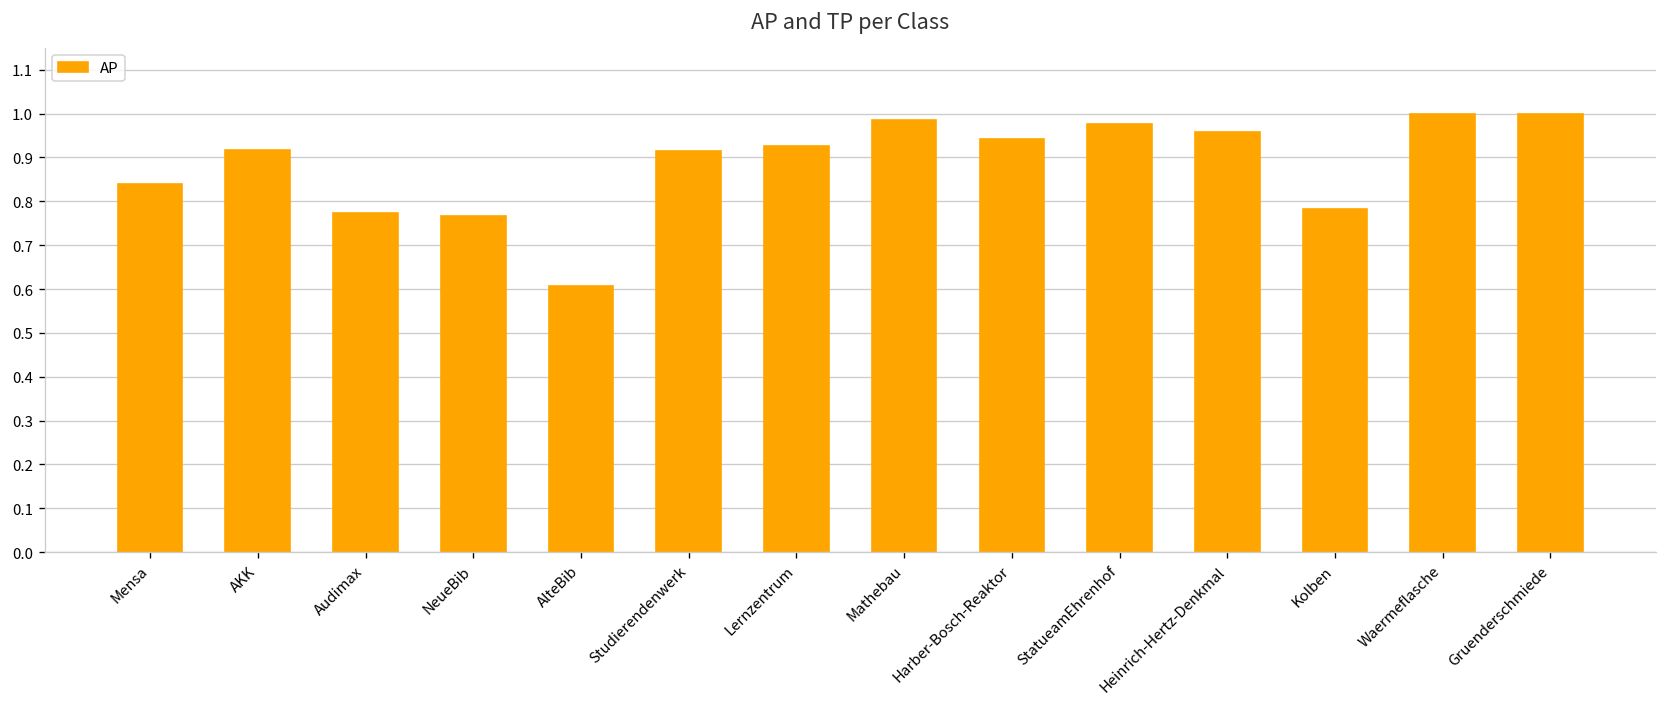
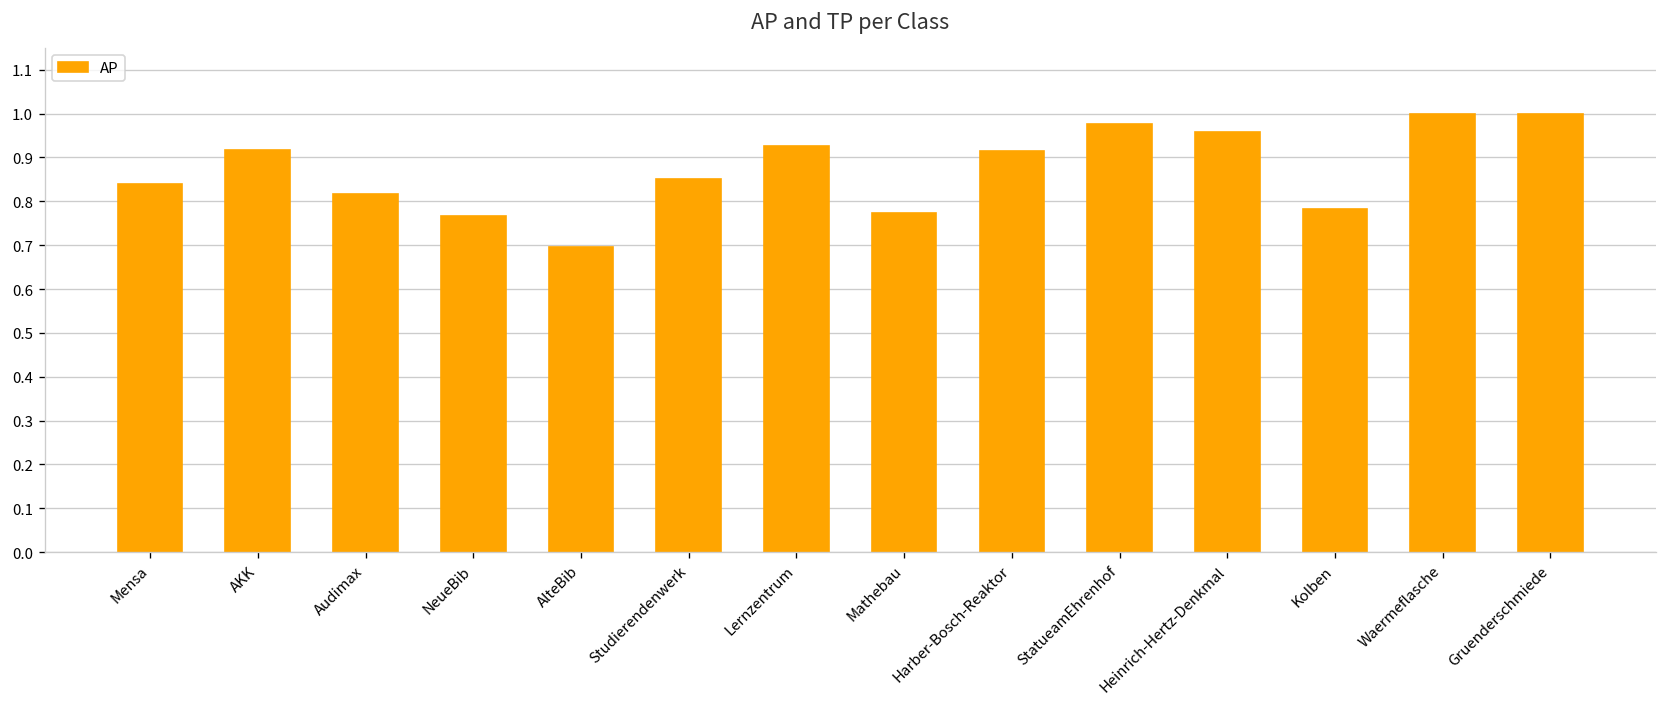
Audimax: 0.77 -> 0.82
AlteBib: 0.61 -> 0.69
Studierendenwerk: 0.91 -> 0.85
Mathebau: 0.99 -> 0.77
Harber-Bosch-Reaktor: 0.94 -> 0.91
